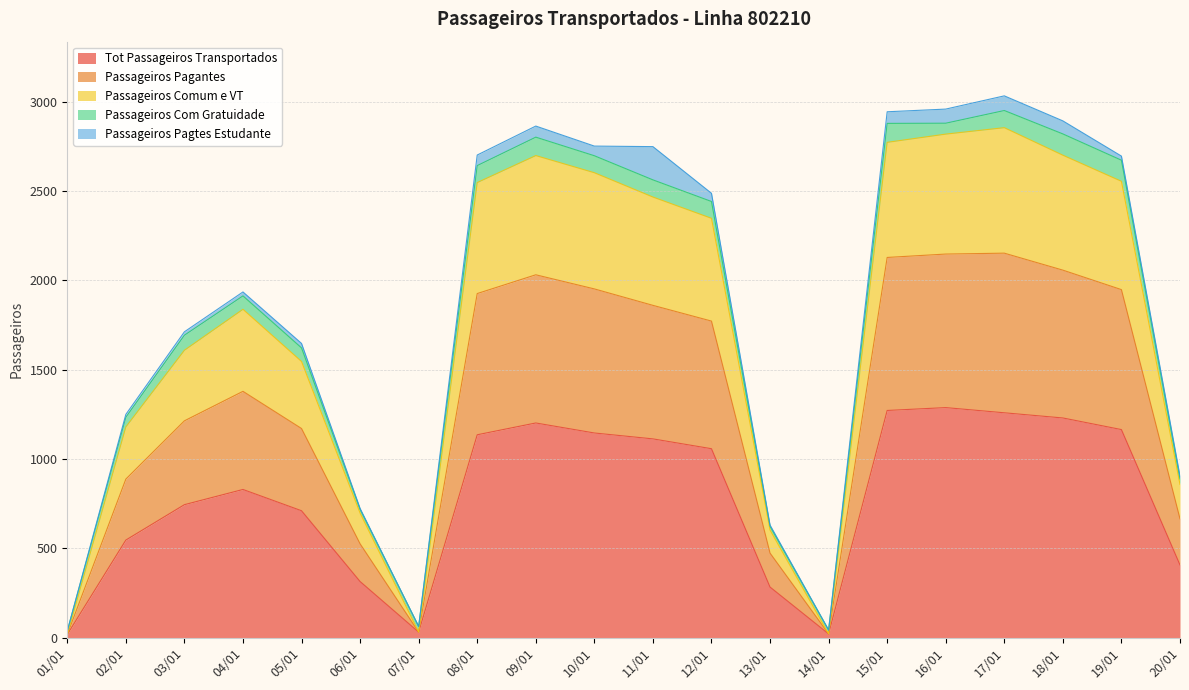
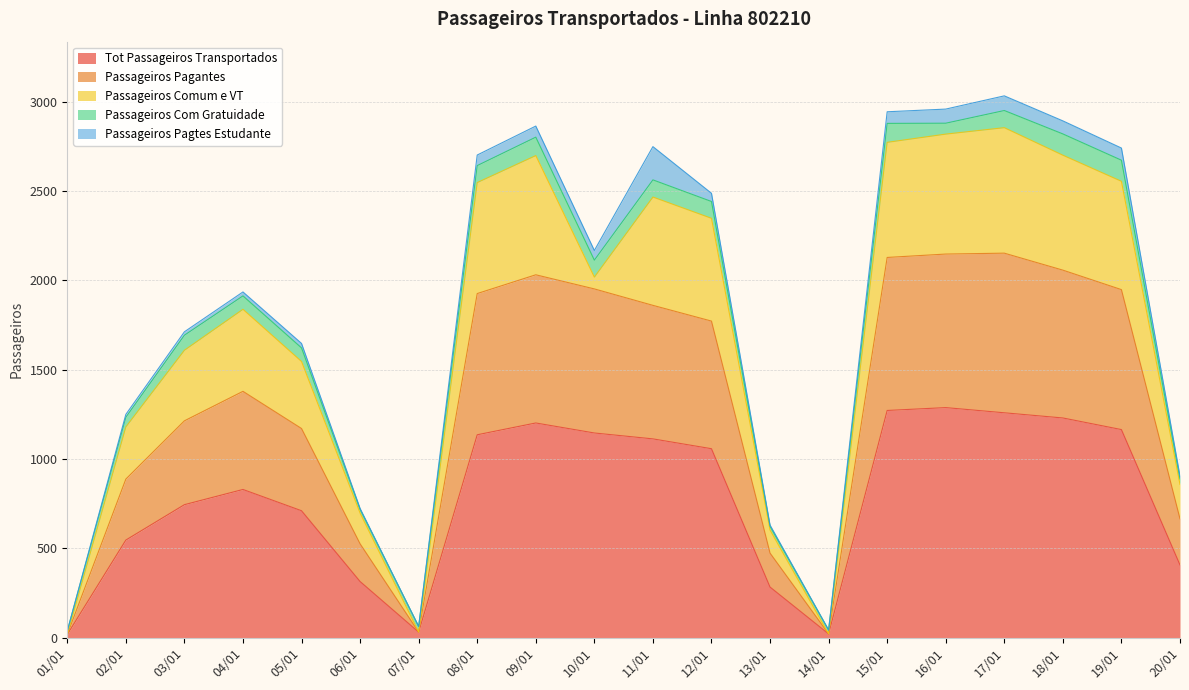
Passageiros Comum e VT, 10/01: 650 -> 70
Passageiros Pagtes Estudante, 19/01: 20 -> 70
